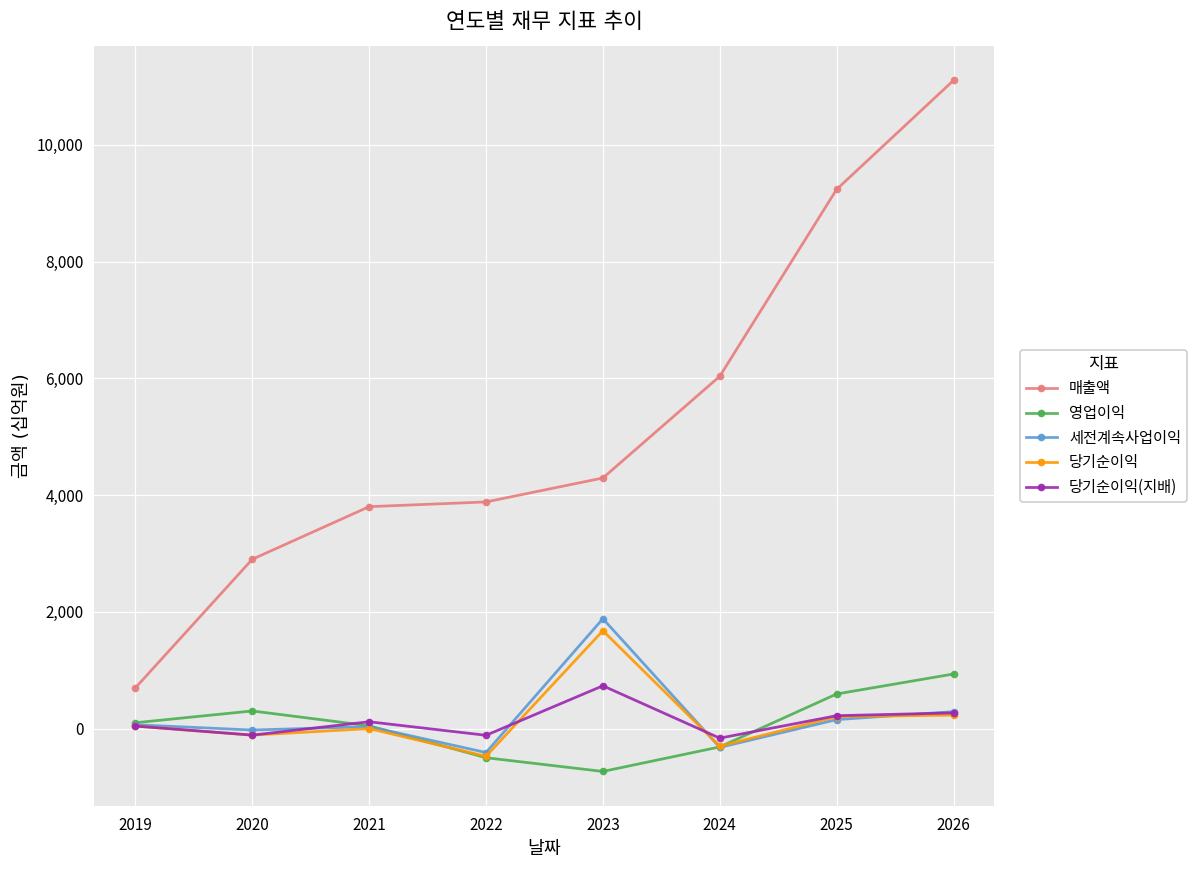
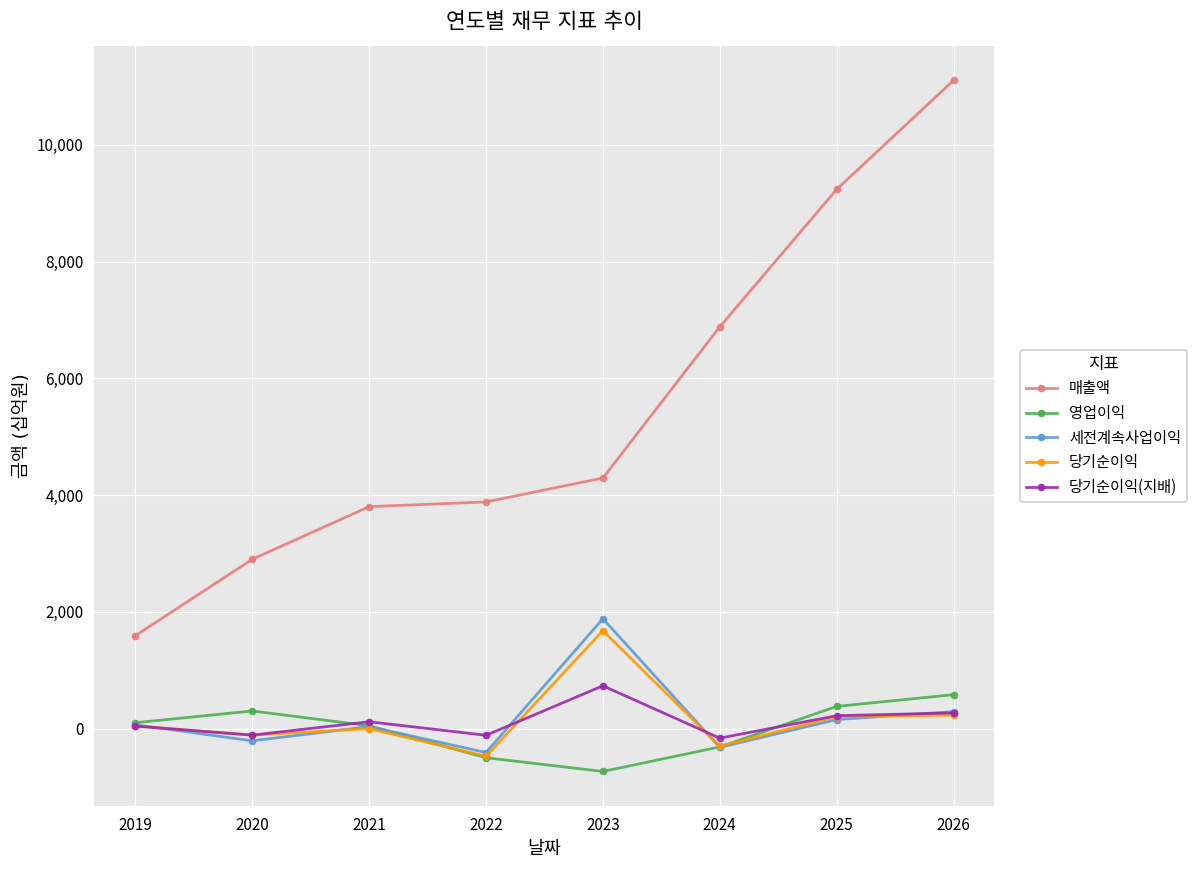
매출액, 2019: 700 -> 1,600
세전계속사업이익, 2020: 0 -> -200
매출액, 2024: 6,000 -> 6,900
영업이익, 2025: 600 -> 400
영업이익, 2026: 900 -> 600
